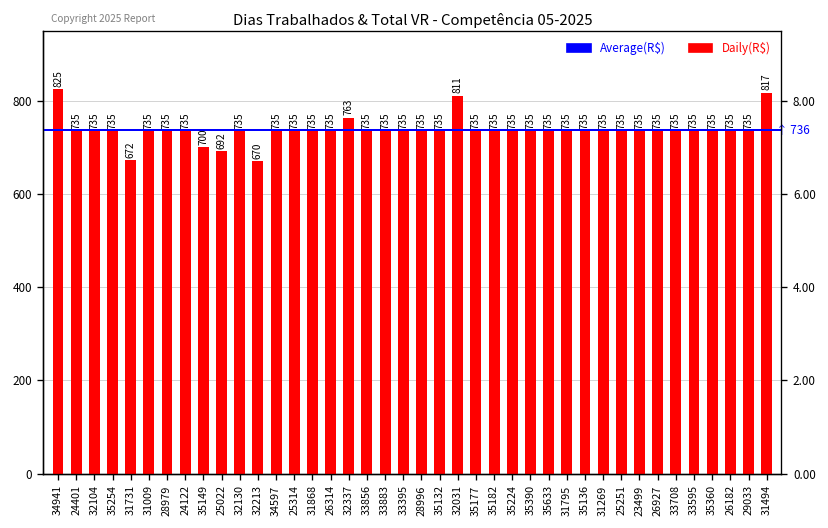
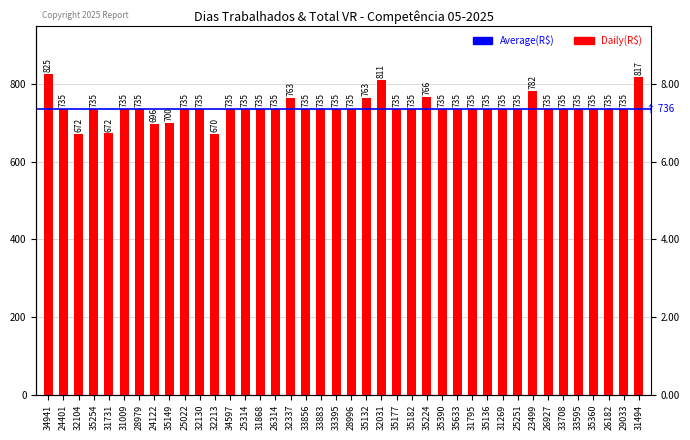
32104: 735 -> 672
24122: 735 -> 696
25022: 692 -> 735
35132: 735 -> 763
35224: 735 -> 766
23499: 735 -> 782
